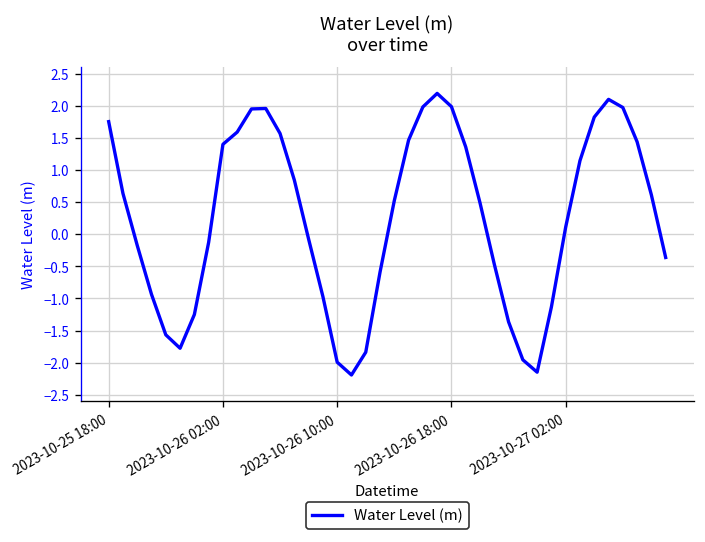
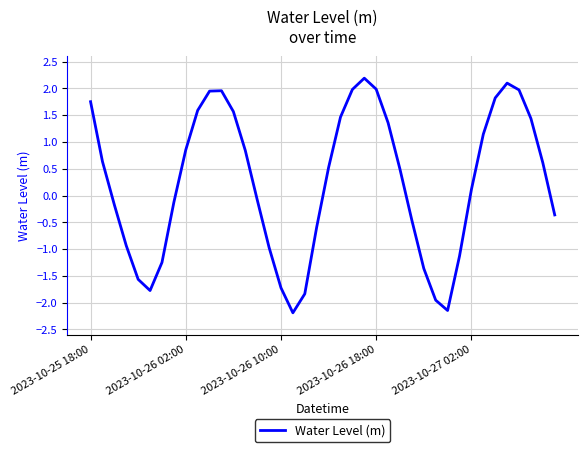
2023-10-26 02:00: 1.4 -> 0.9
2023-10-26 10:00: -2.0 -> -1.7
